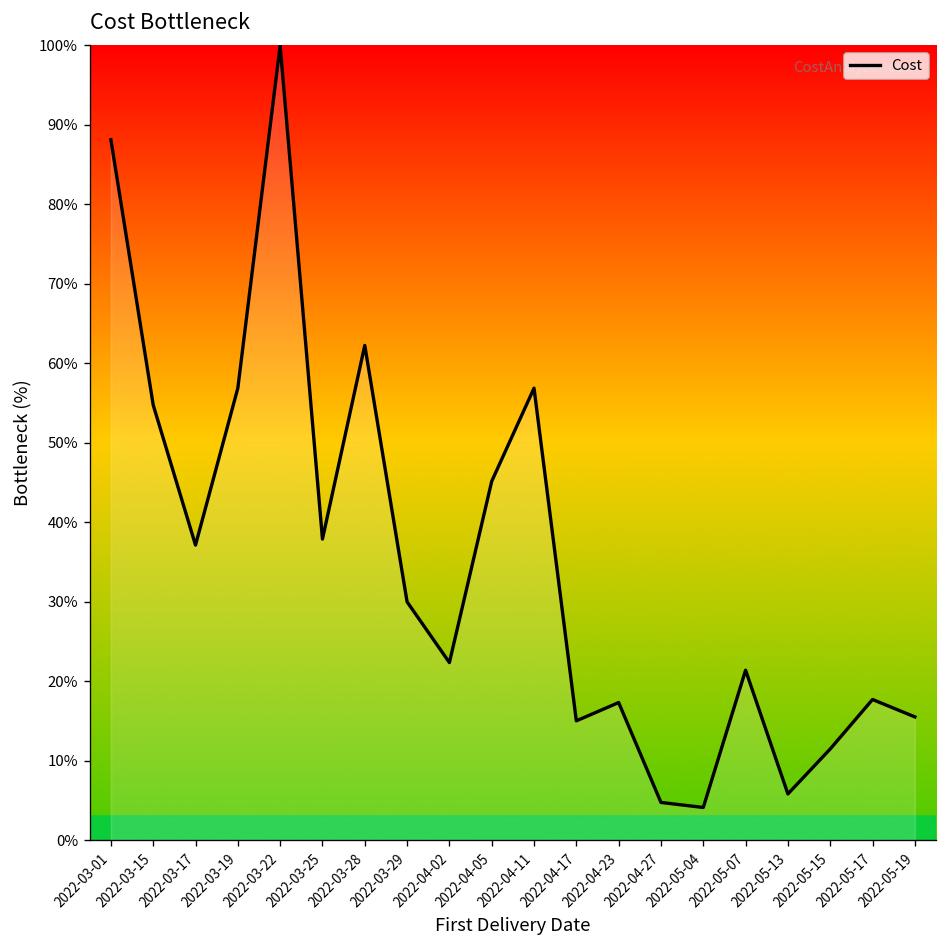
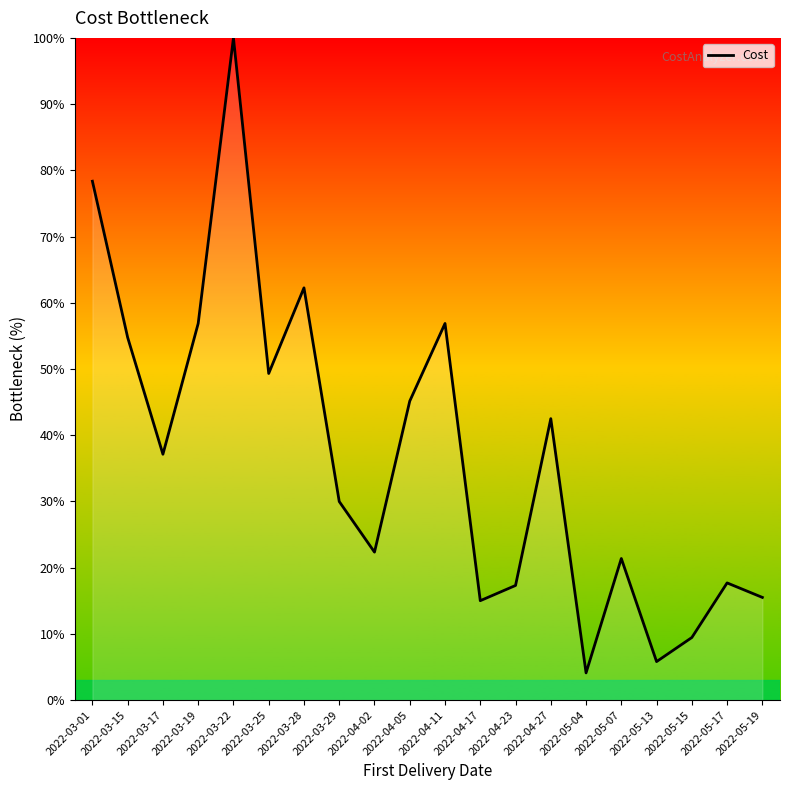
2022-03-01: 88% -> 78%
2022-03-25: 38% -> 49%
2022-04-27: 5% -> 42%
2022-05-15: 11% -> 9%
